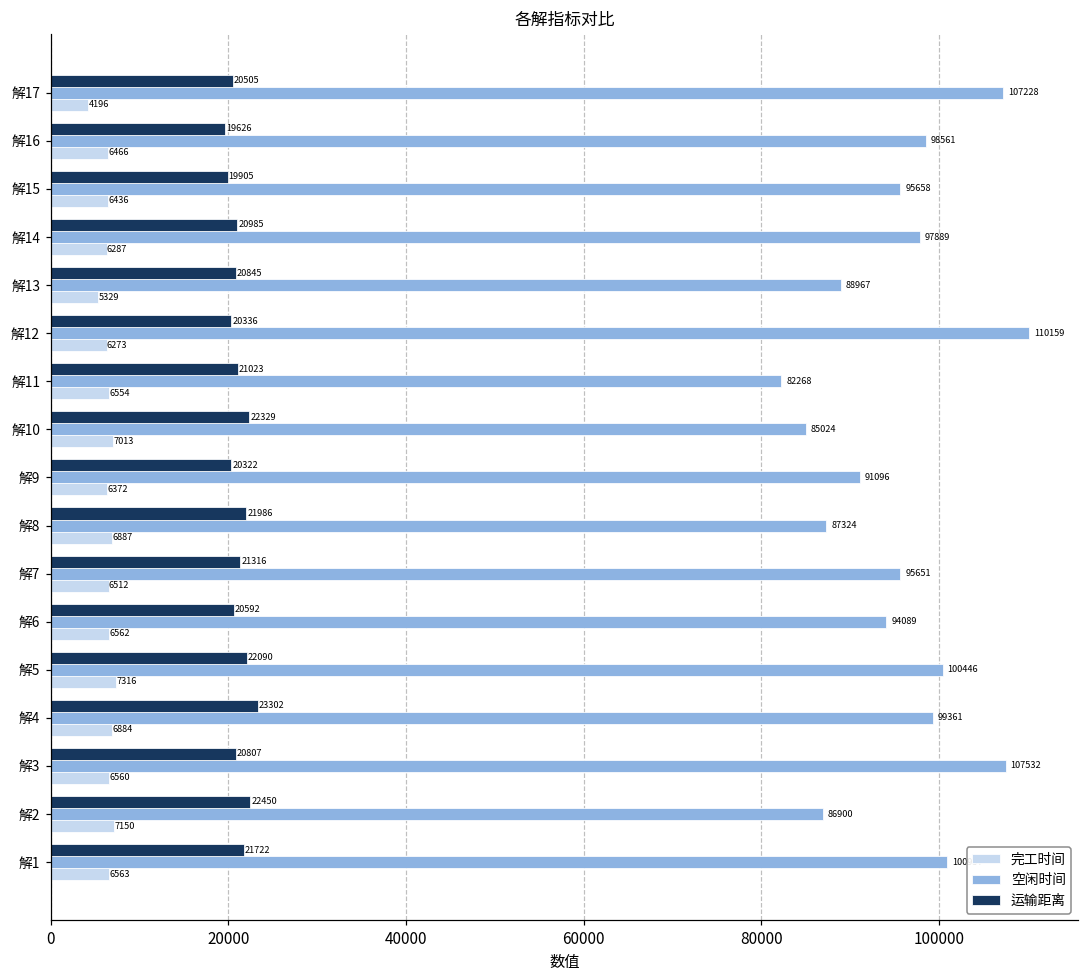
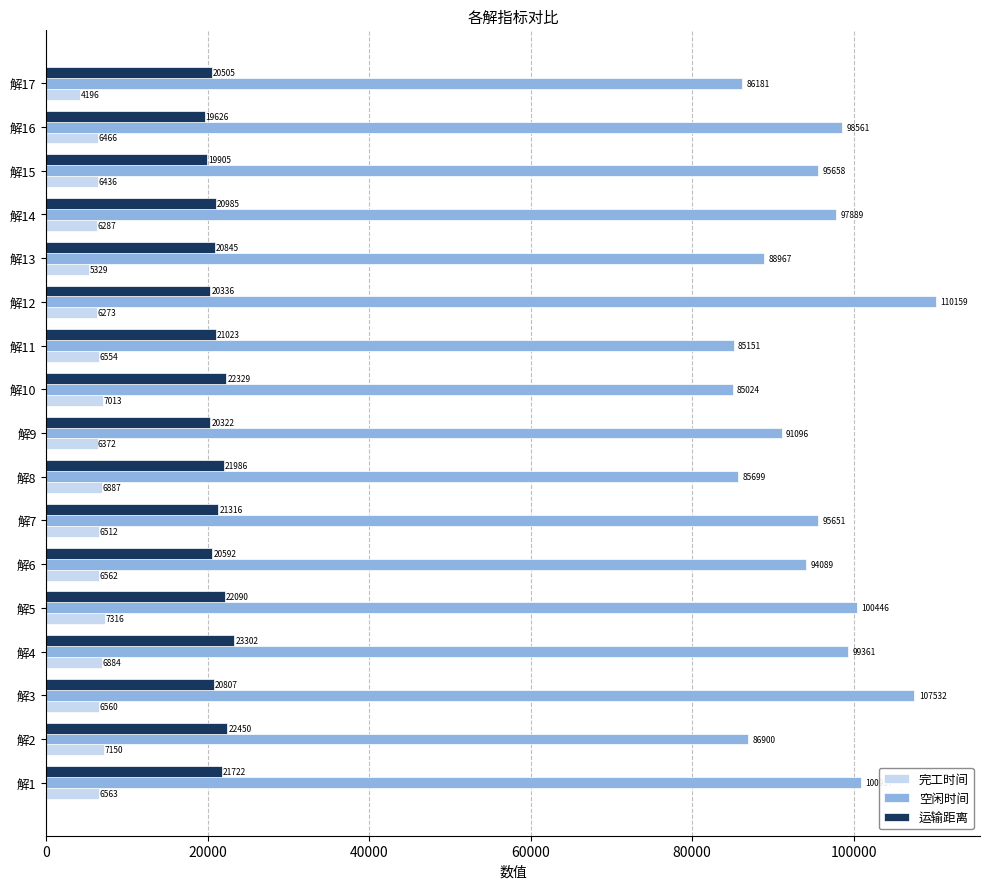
空闲时间, 解17: 107228 -> 86181
空闲时间, 解11: 82268 -> 85151
空闲时间, 解8: 87324 -> 85699
